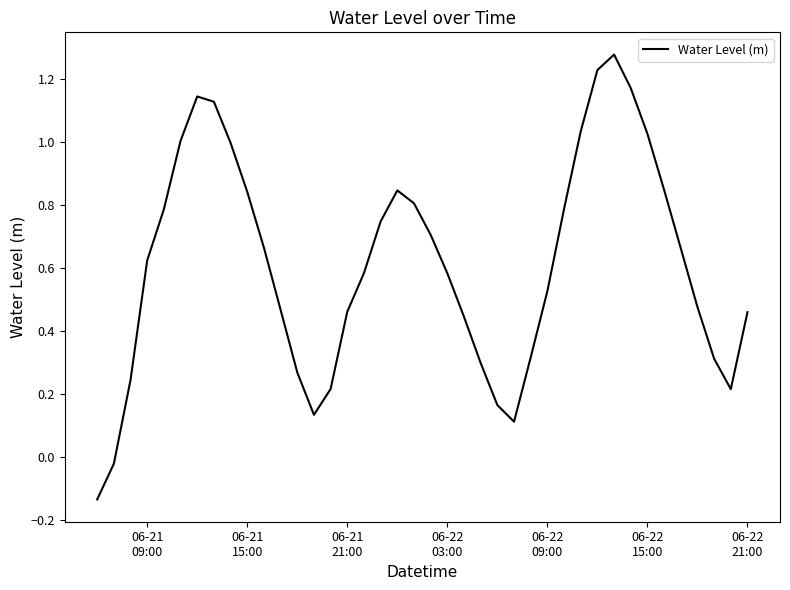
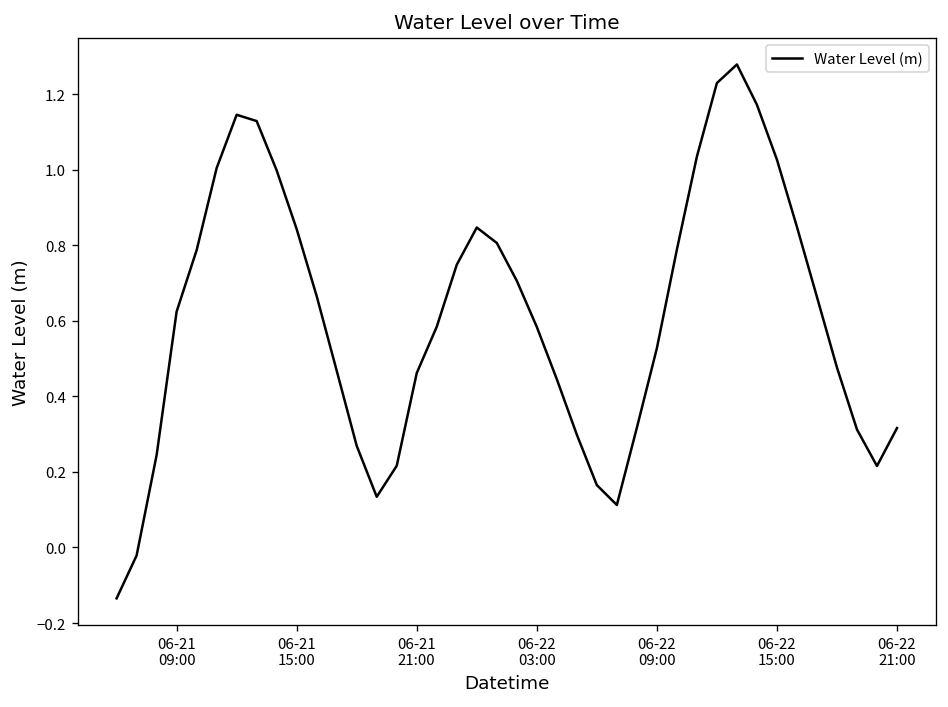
06-22 21:00: 0.46 -> 0.32
